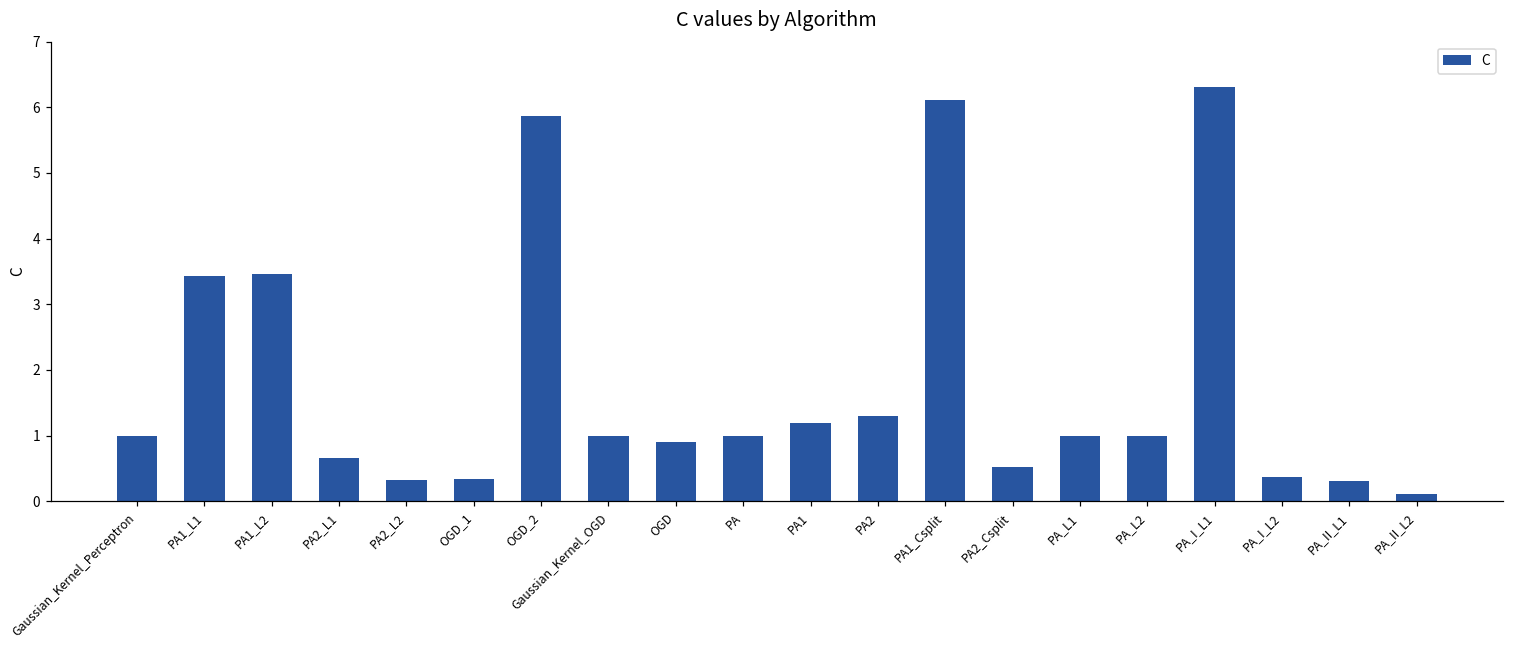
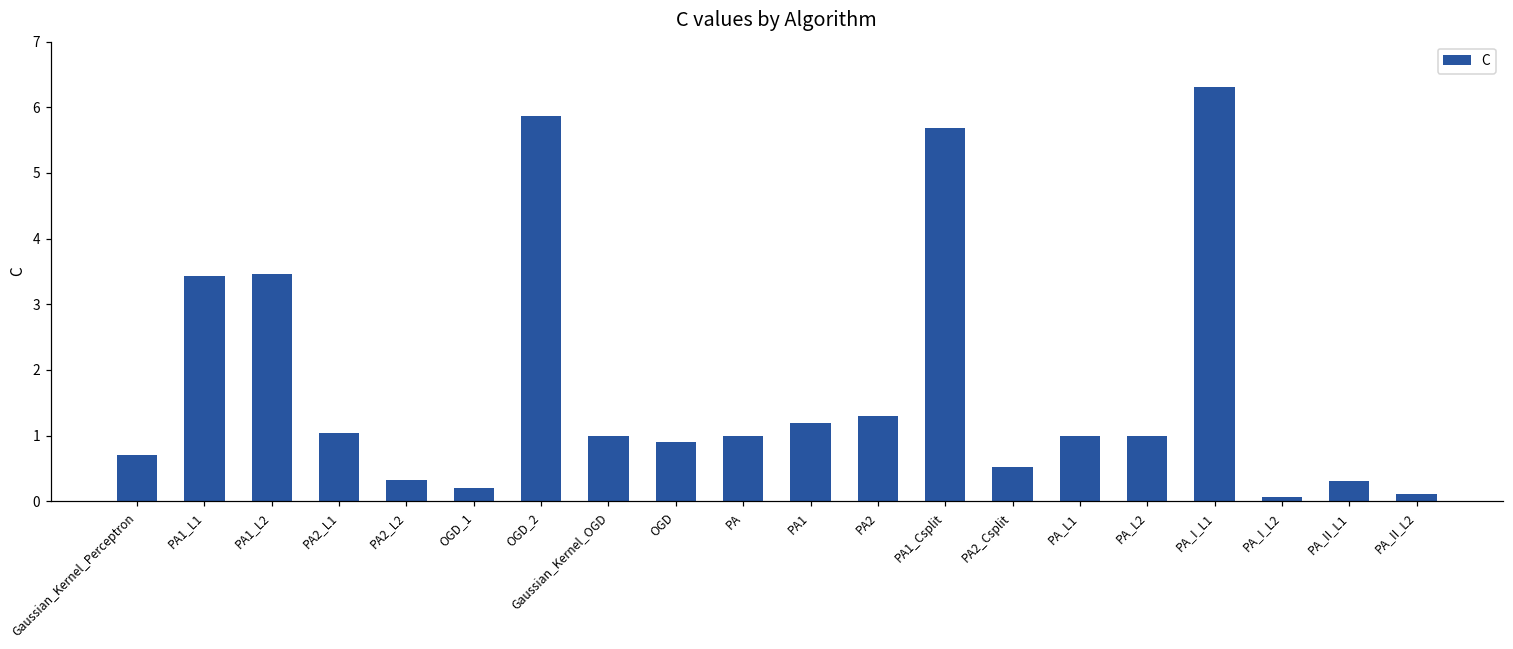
Gaussian_Kernel_Perceptron: 1.0 -> 0.7
PA2_L1: 0.7 -> 1.0
OGD_1: 0.3 -> 0.2
PA1_Csplit: 6.1 -> 5.7
PA_I_L2: 0.4 -> 0.1
